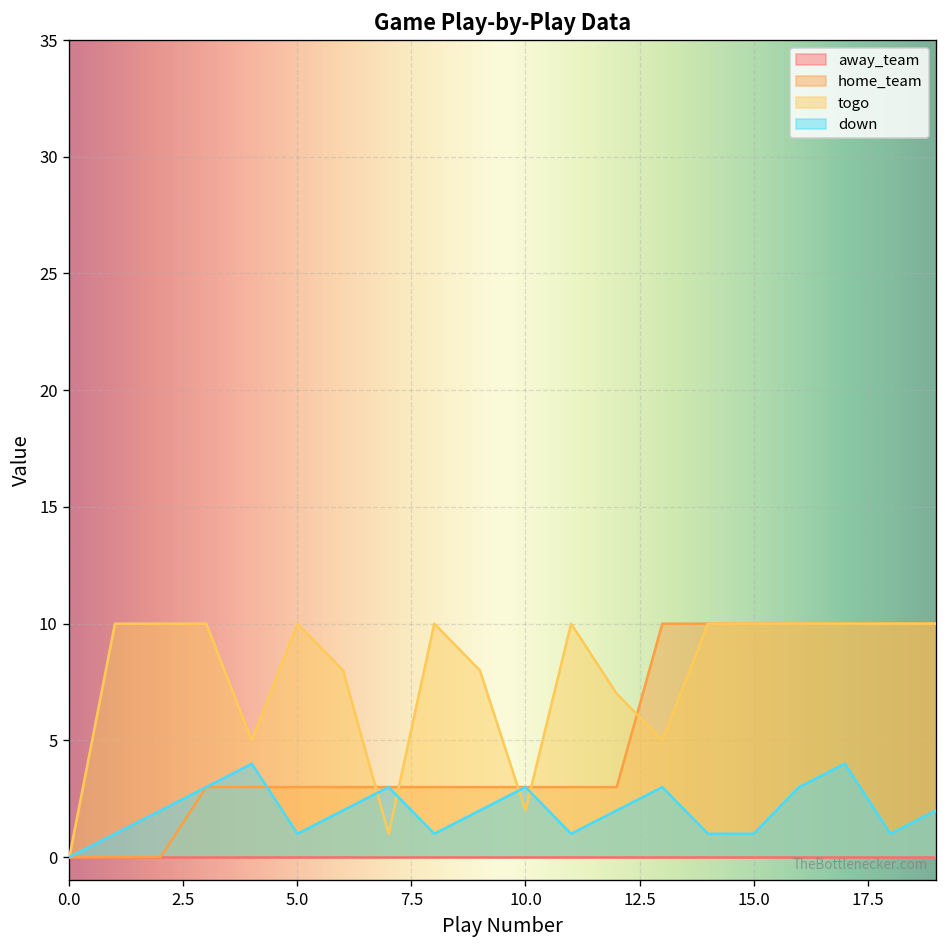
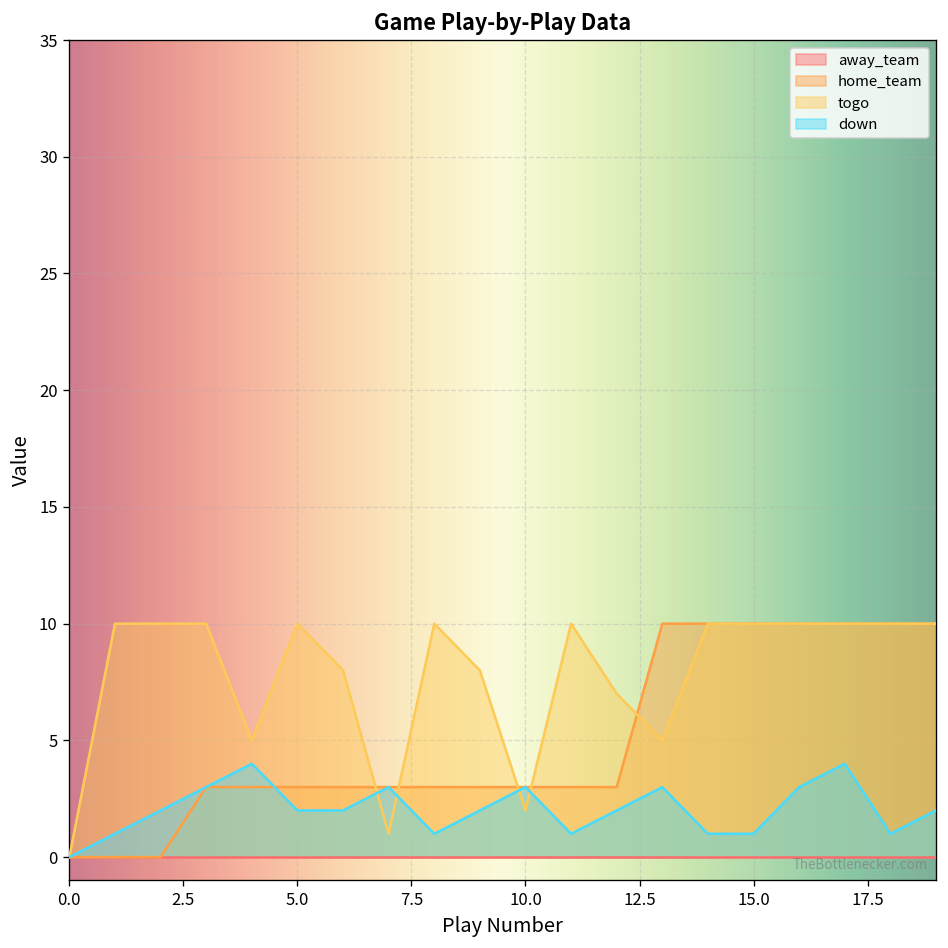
down, 5.0: 1 -> 2
